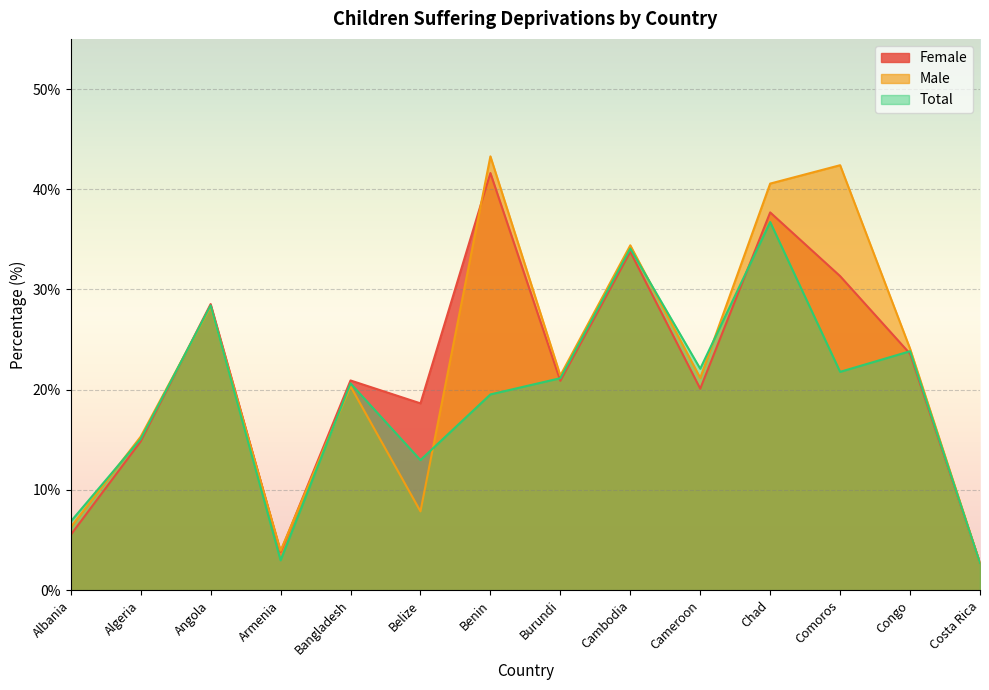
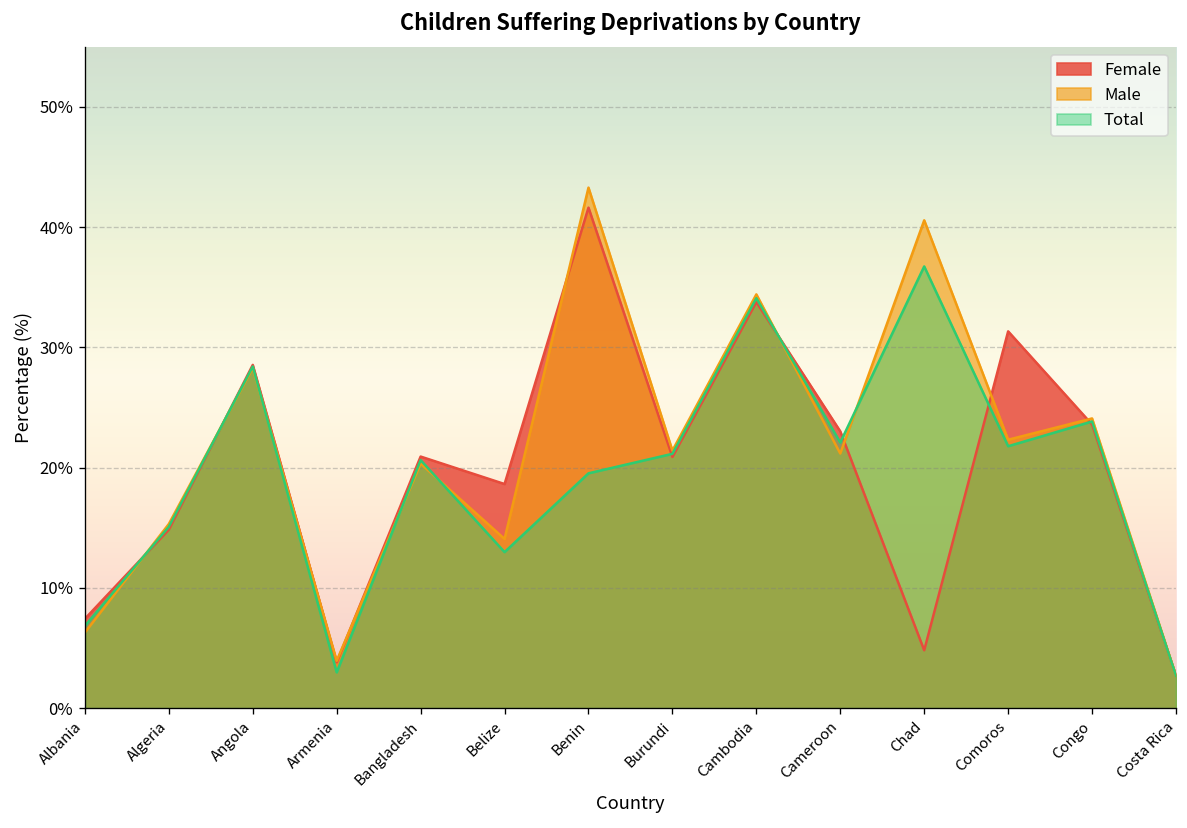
Female, Albania: 5.5% -> 7.4%
Male, Belize: 7.9% -> 14.1%
Female, Cameroon: 20.1% -> 23.0%
Female, Chad: 37.7% -> 4.8%
Male, Comoros: 42.4% -> 22.3%
